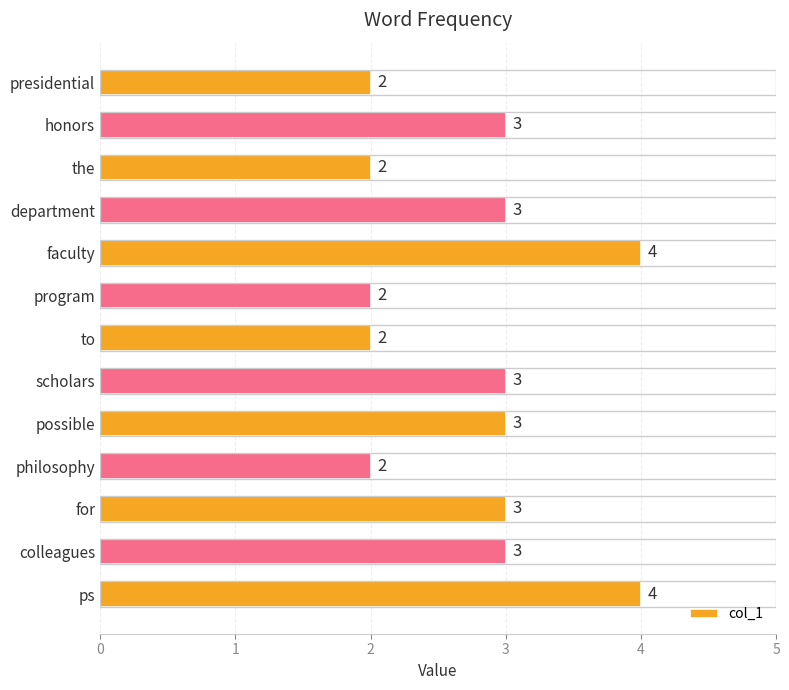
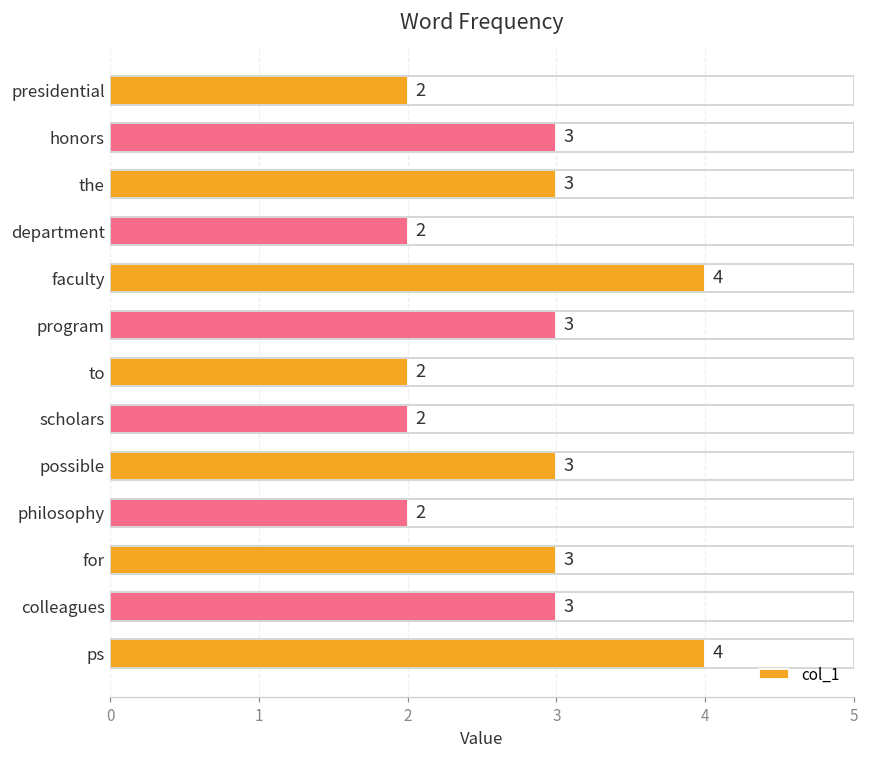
the: 2 -> 3
department: 3 -> 2
program: 2 -> 3
scholars: 3 -> 2
